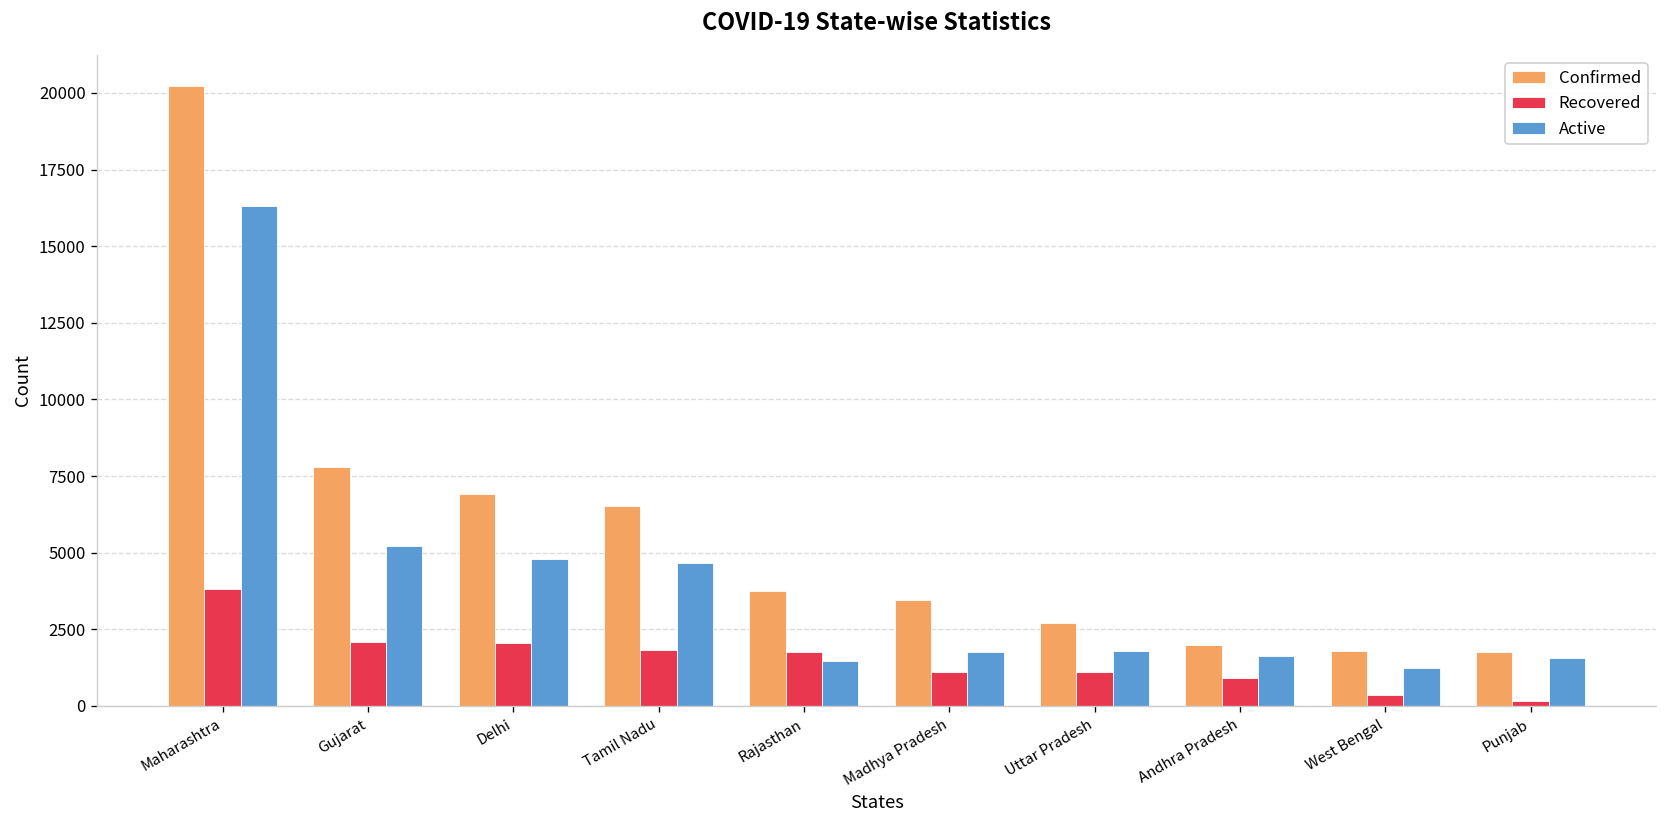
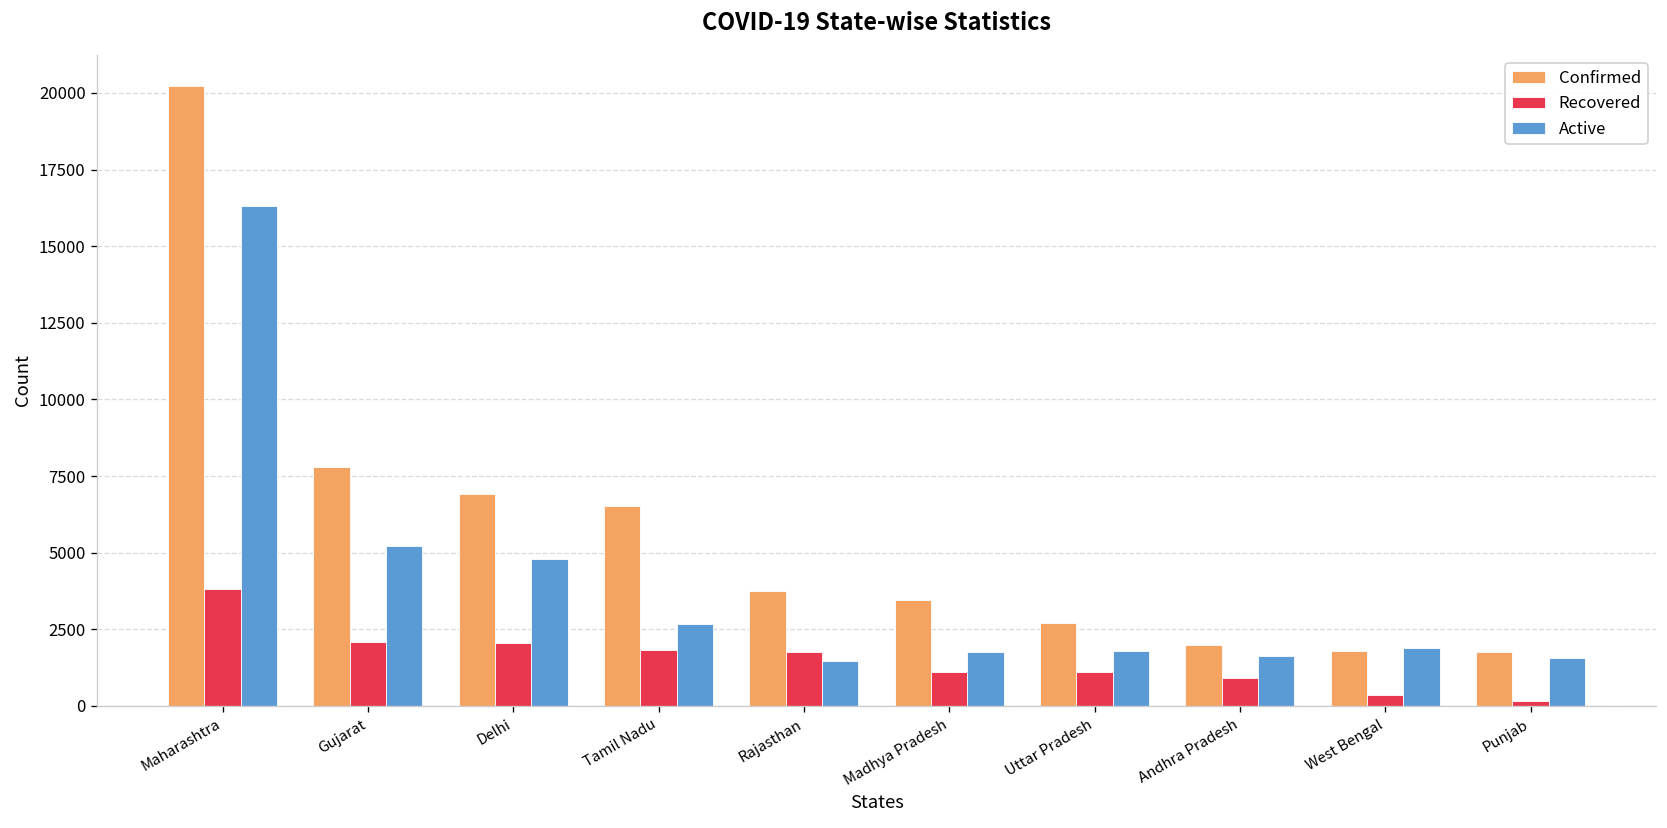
Active, Tamil Nadu: 4700 -> 2700
Active, West Bengal: 1200 -> 1900
